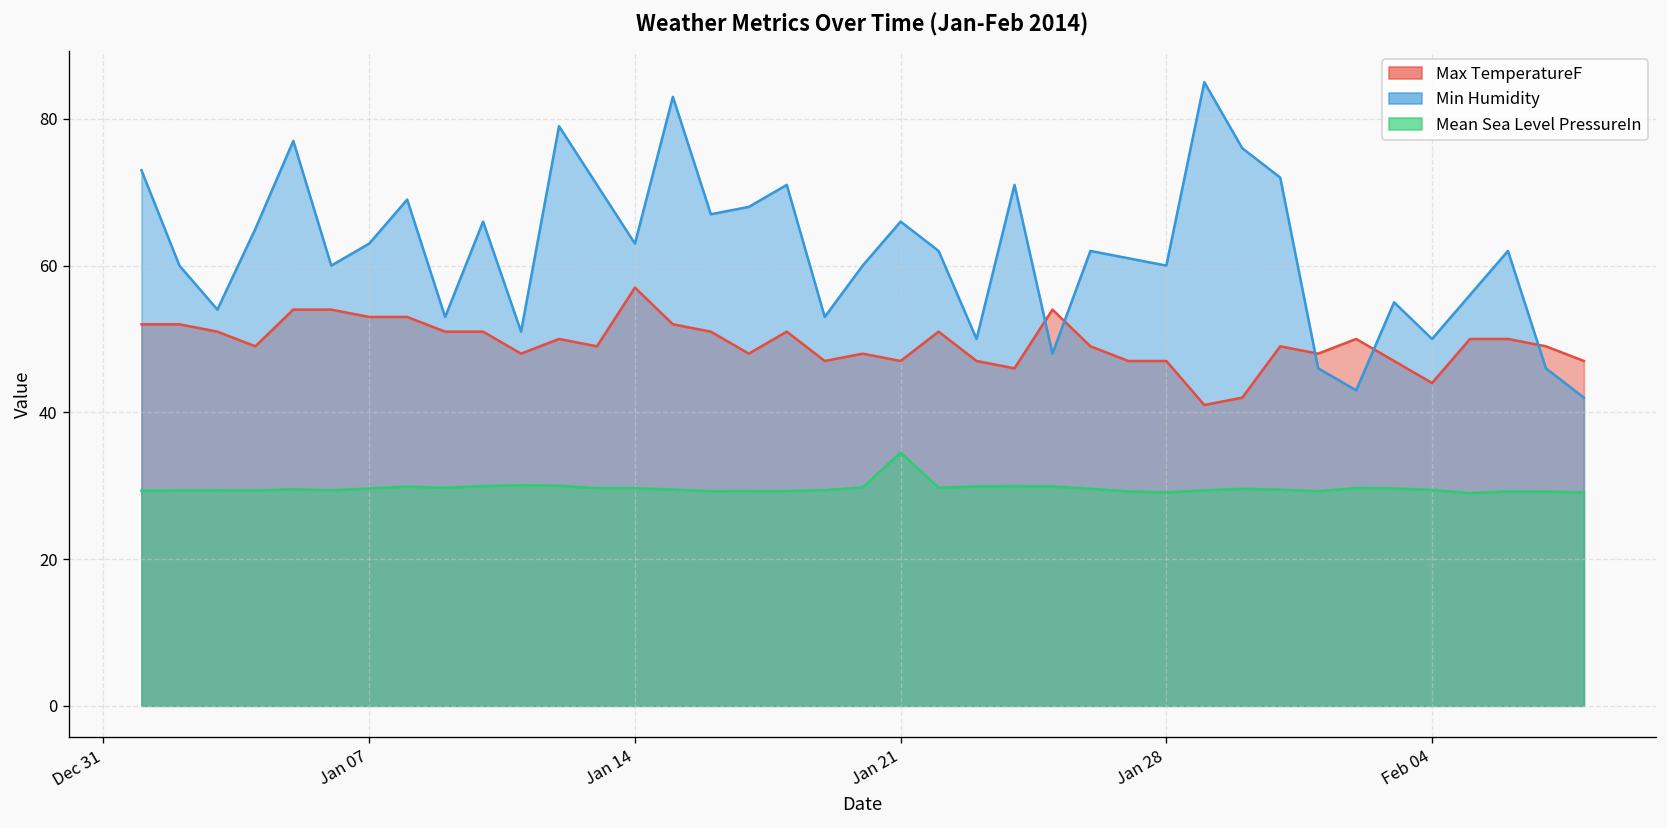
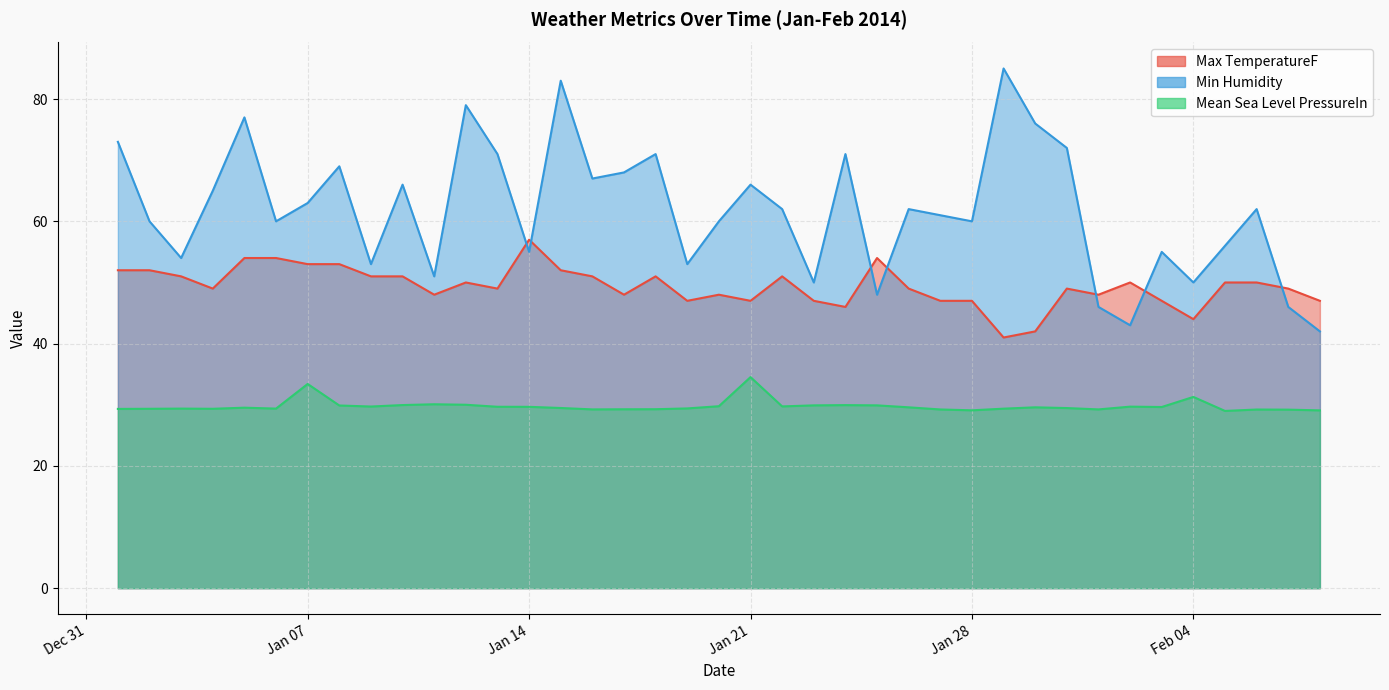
Mean Sea Level PressureIn, Jan 07: 30 -> 33
Min Humidity, Jan 14: 63 -> 55
Mean Sea Level PressureIn, Feb 04: 29 -> 31
